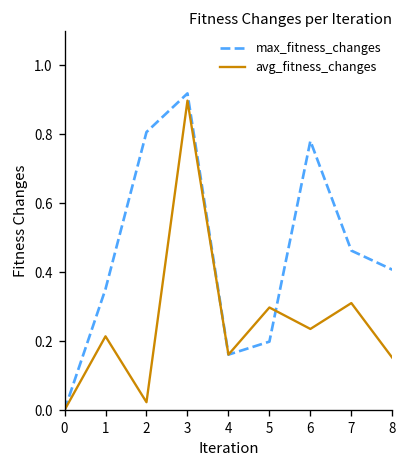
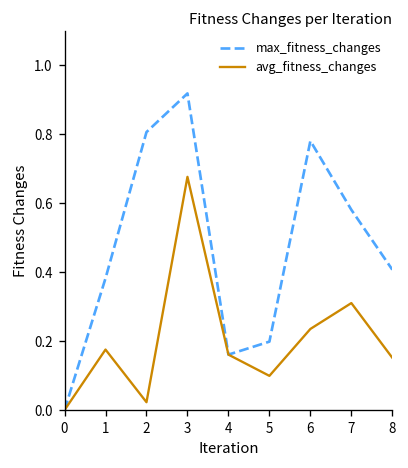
max_fitness_changes, 1: 0.35 -> 0.38
avg_fitness_changes, 1: 0.21 -> 0.18
avg_fitness_changes, 3: 0.90 -> 0.68
avg_fitness_changes, 5: 0.30 -> 0.10
max_fitness_changes, 7: 0.46 -> 0.58
